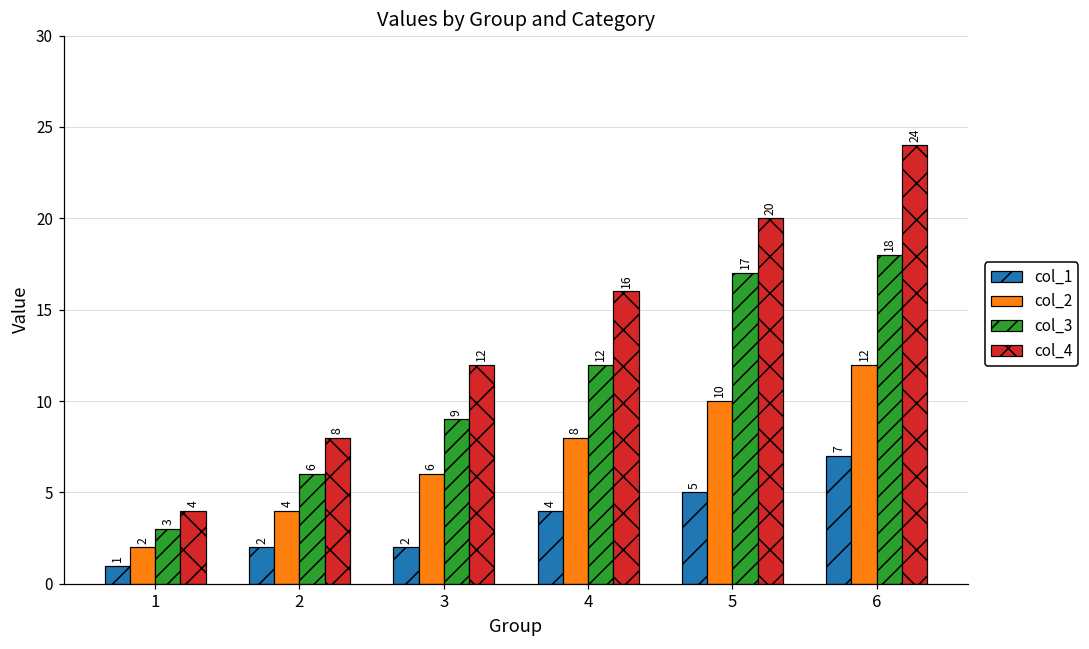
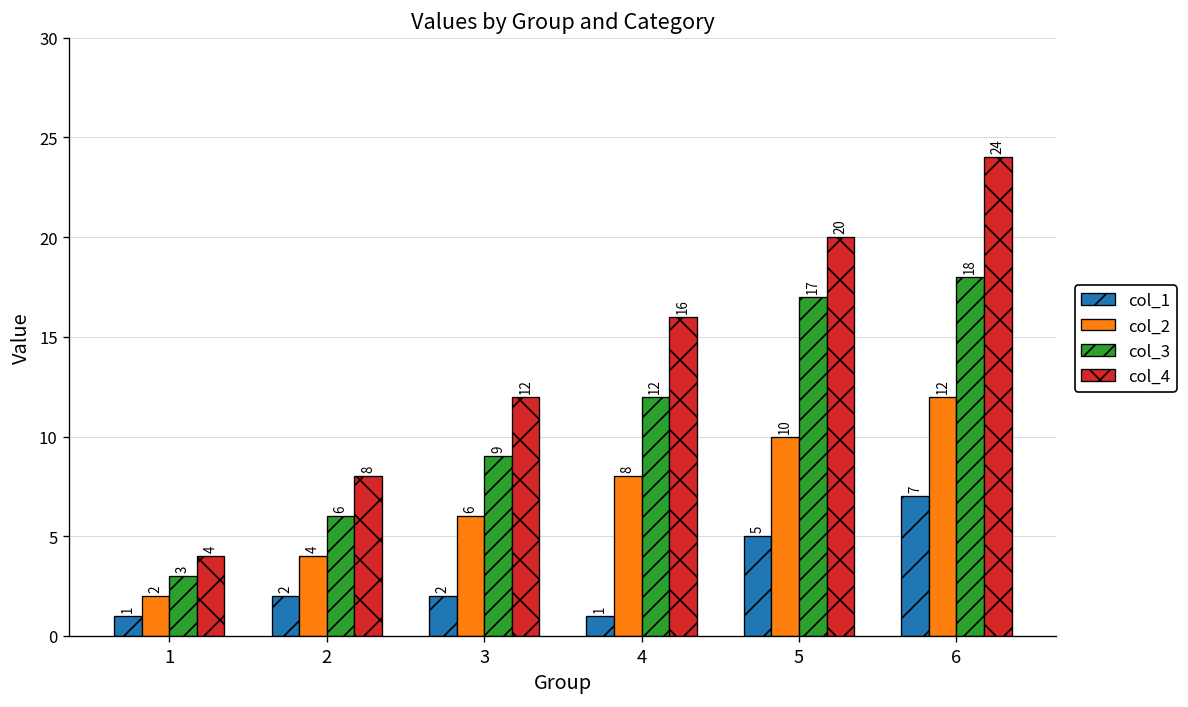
col_1, 4: 4 -> 1
